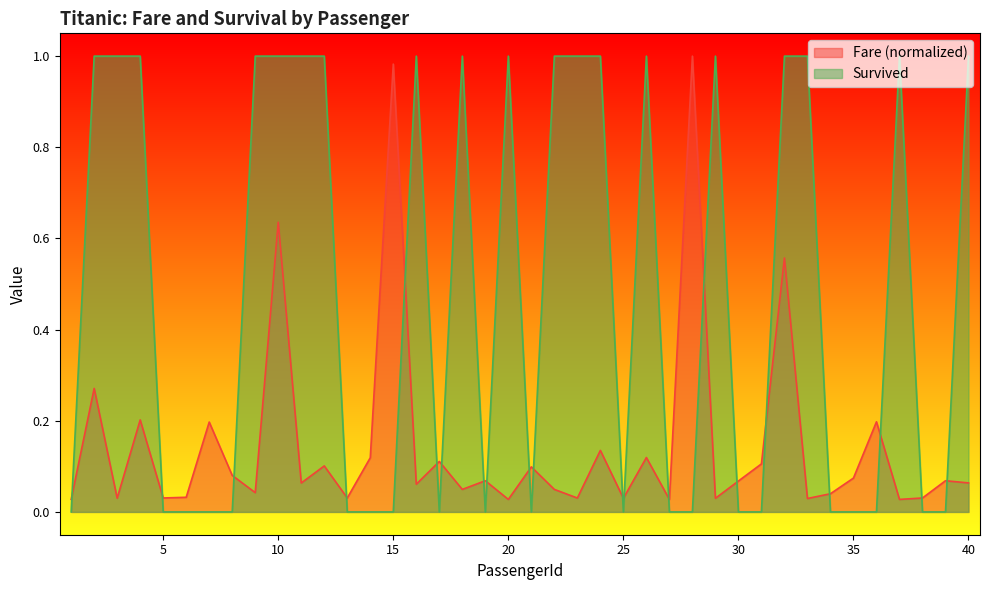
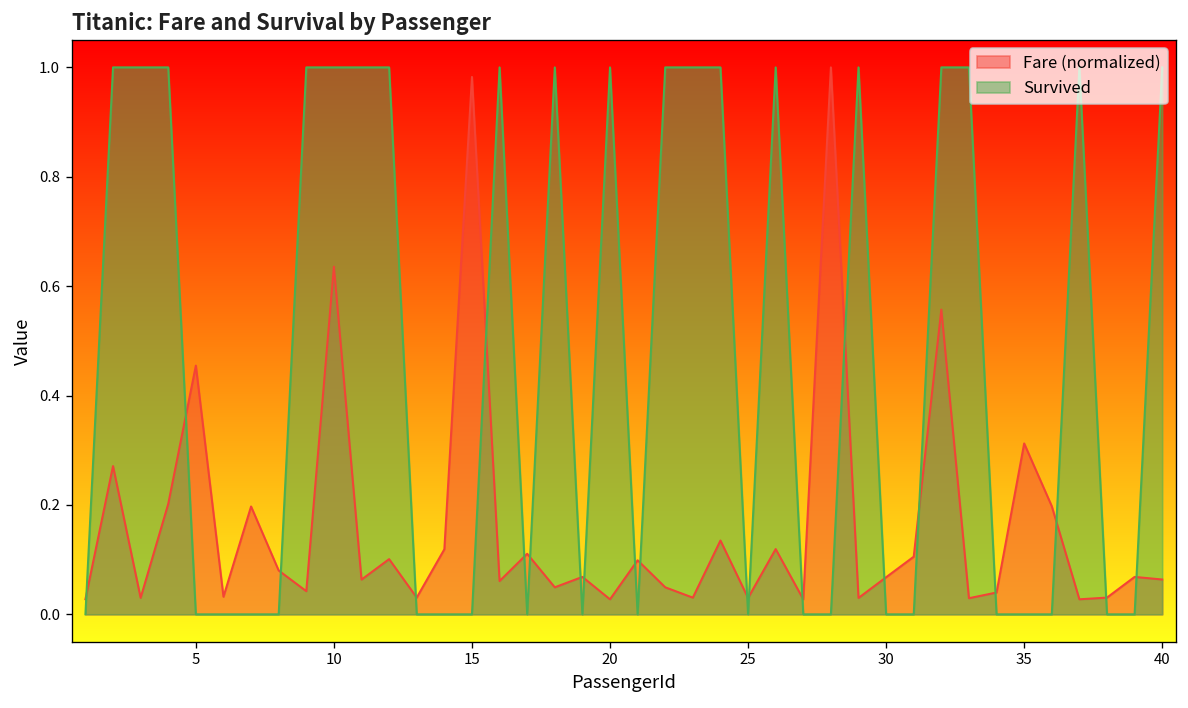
Fare (normalized), 5: 0.03 -> 0.45
Fare (normalized), 35: 0.07 -> 0.31
